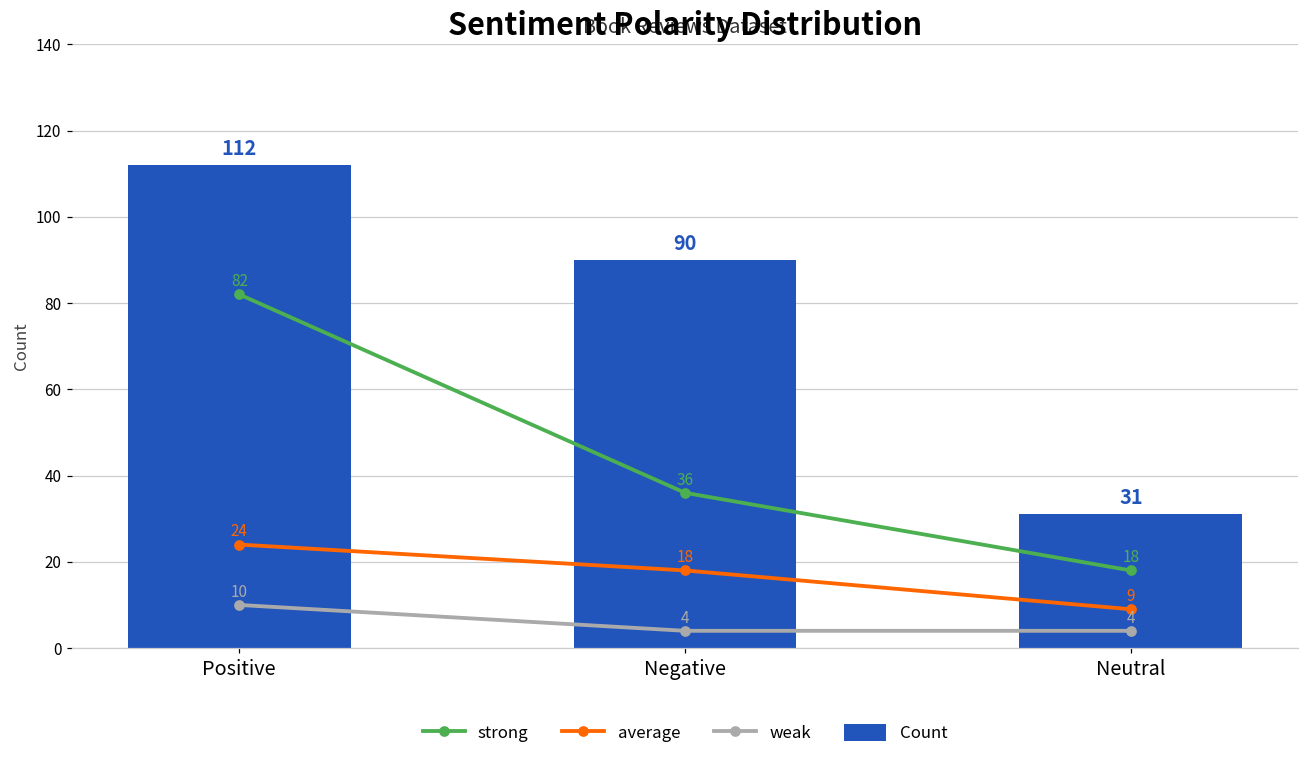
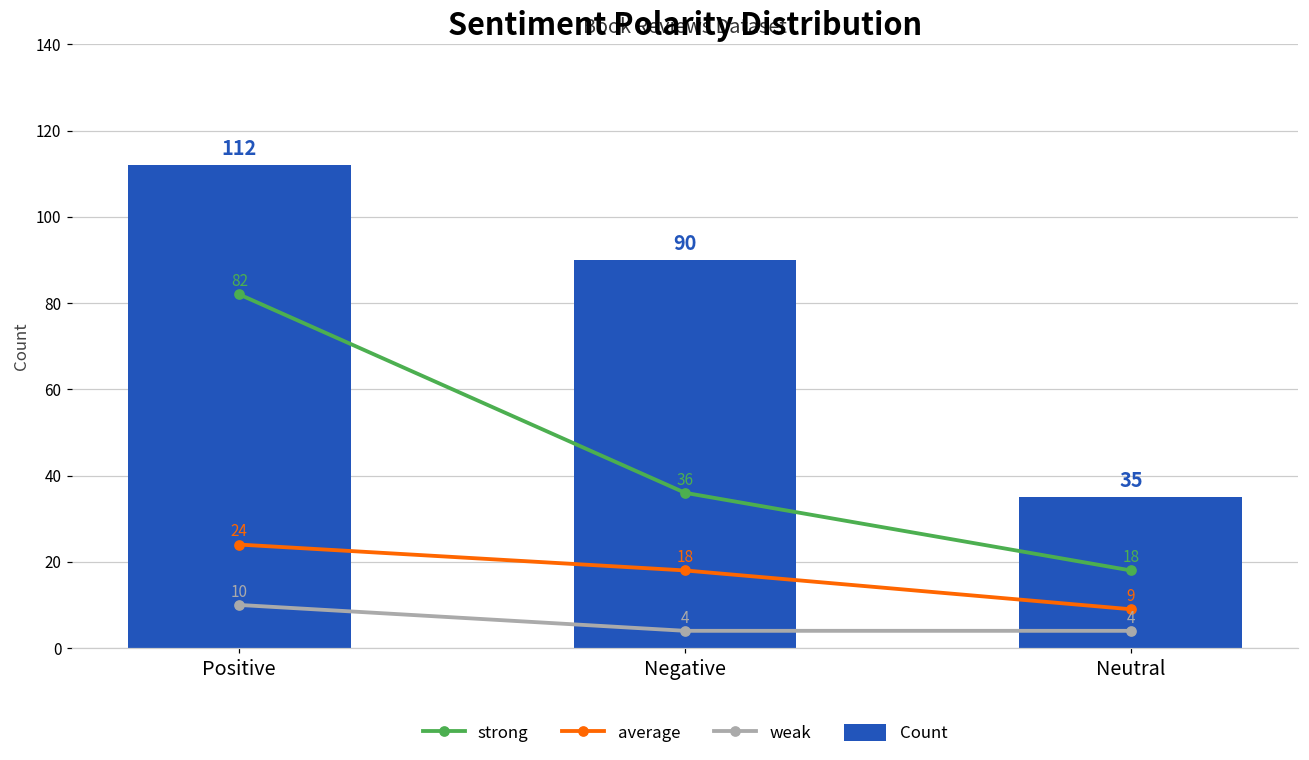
Count, Neutral: 31 -> 35
